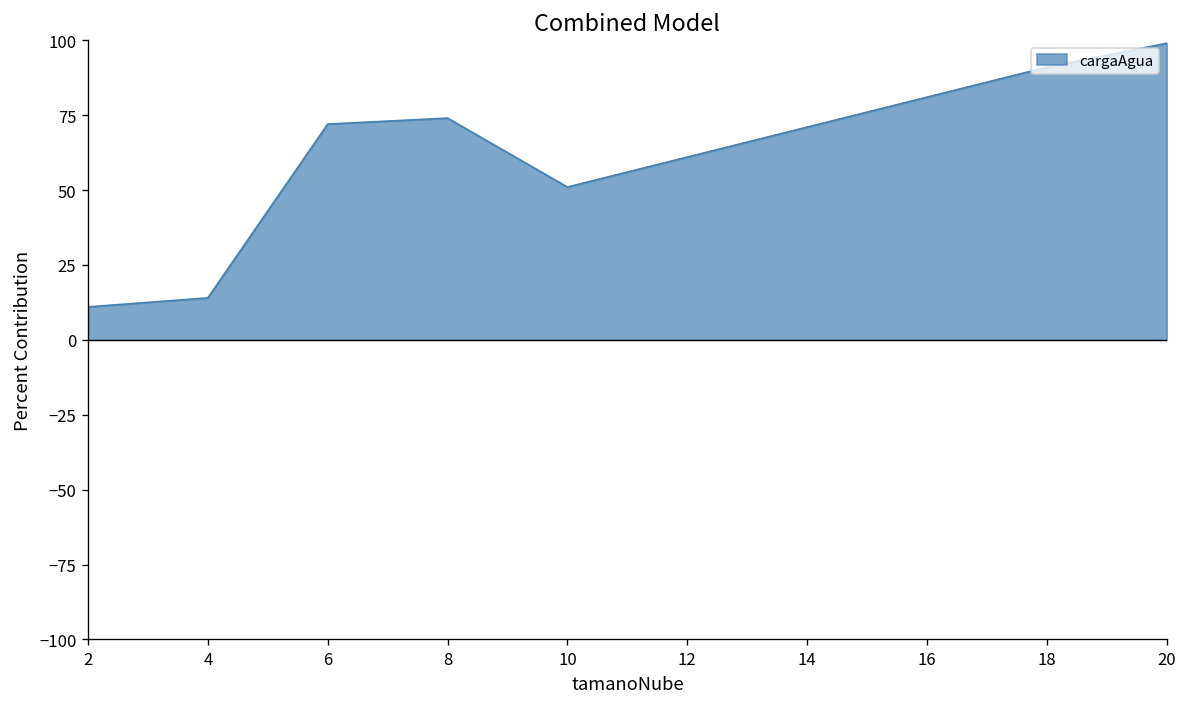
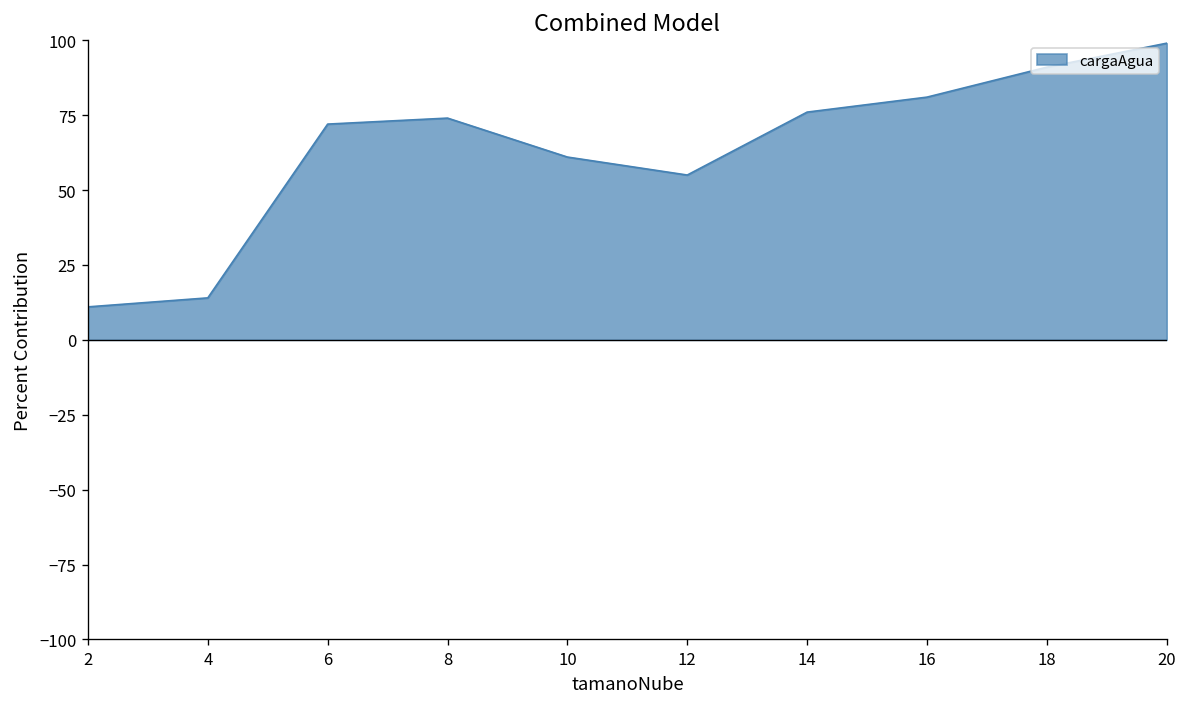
10: 51 -> 61
12: 61 -> 55
14: 71 -> 76
